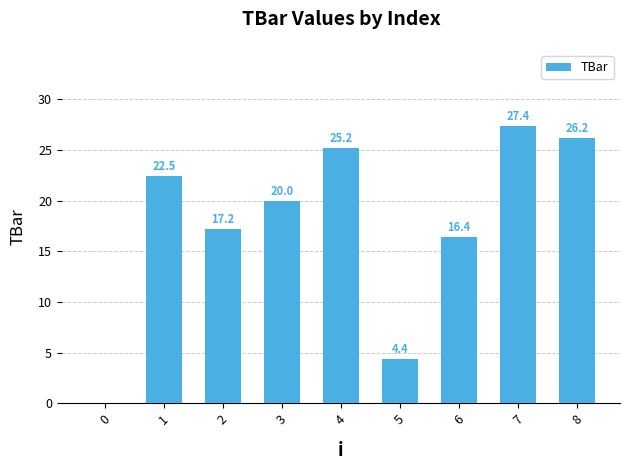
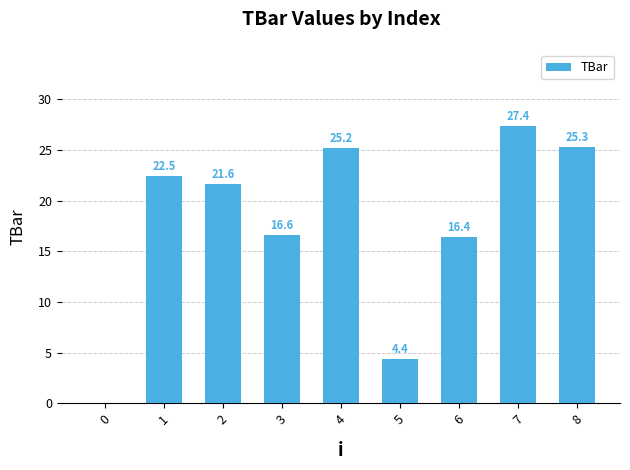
2: 17.2 -> 21.6
3: 20.0 -> 16.6
8: 26.2 -> 25.3
